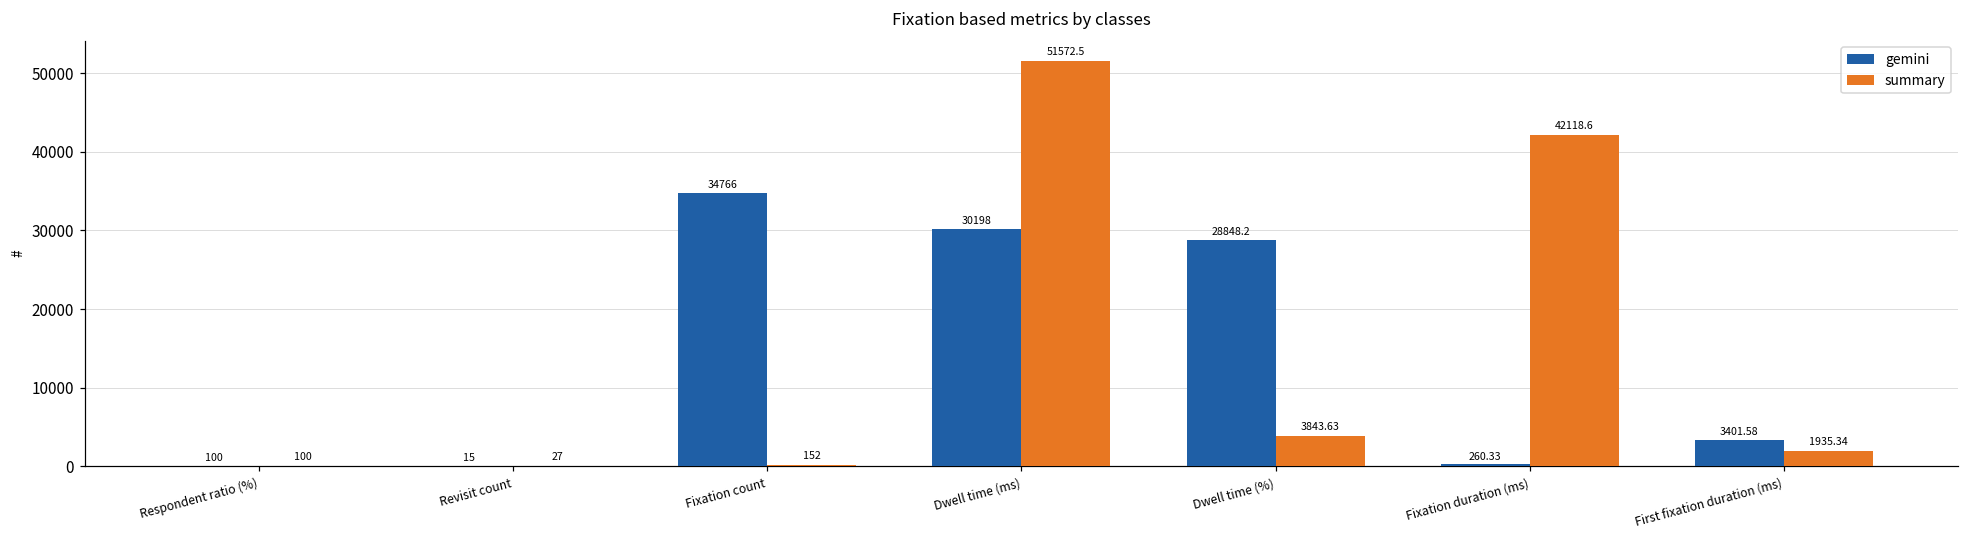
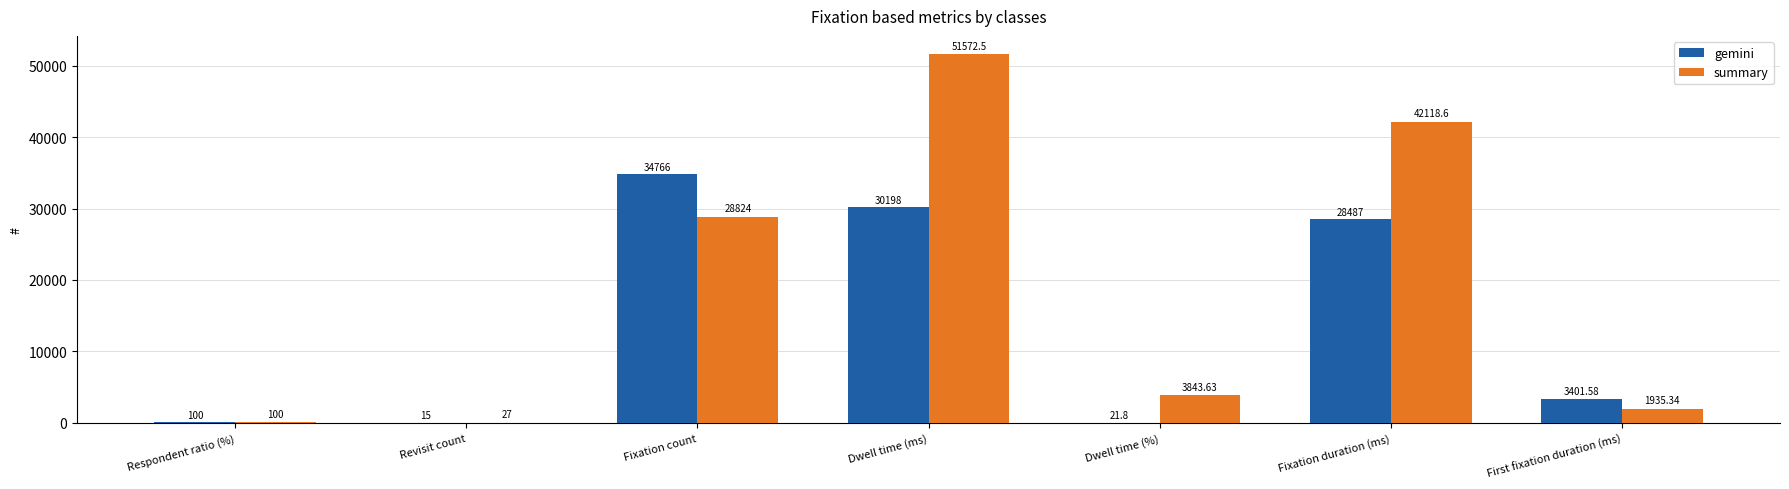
summary, Fixation count: 152 -> 28824
gemini, Dwell time (%): 28848.2 -> 21.8
gemini, Fixation duration (ms): 260.33 -> 28487
